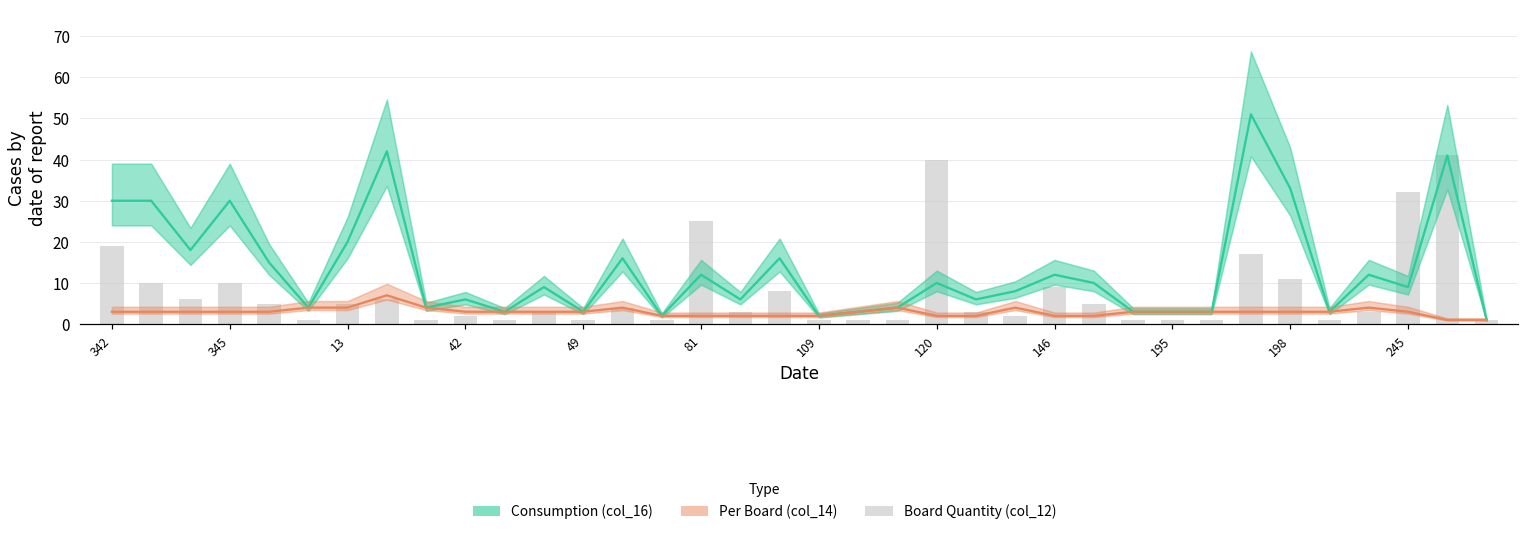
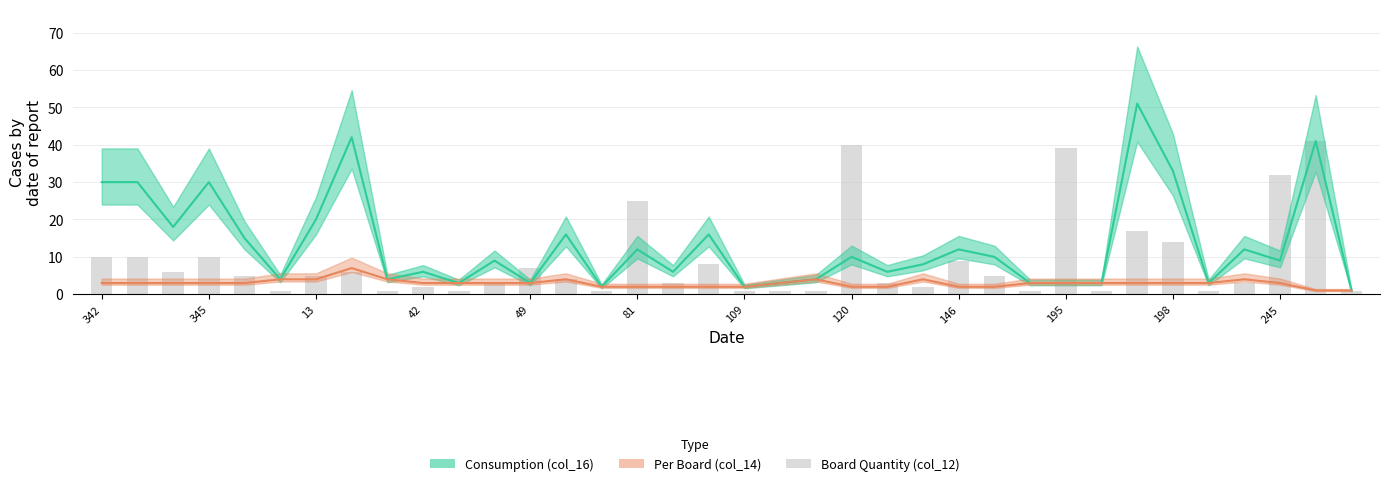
Board Quantity (col_12), 342: 19 -> 10
Board Quantity (col_12), 49: 1 -> 7
Board Quantity (col_12), 195: 1 -> 39
Board Quantity (col_12), 198: 11 -> 14
